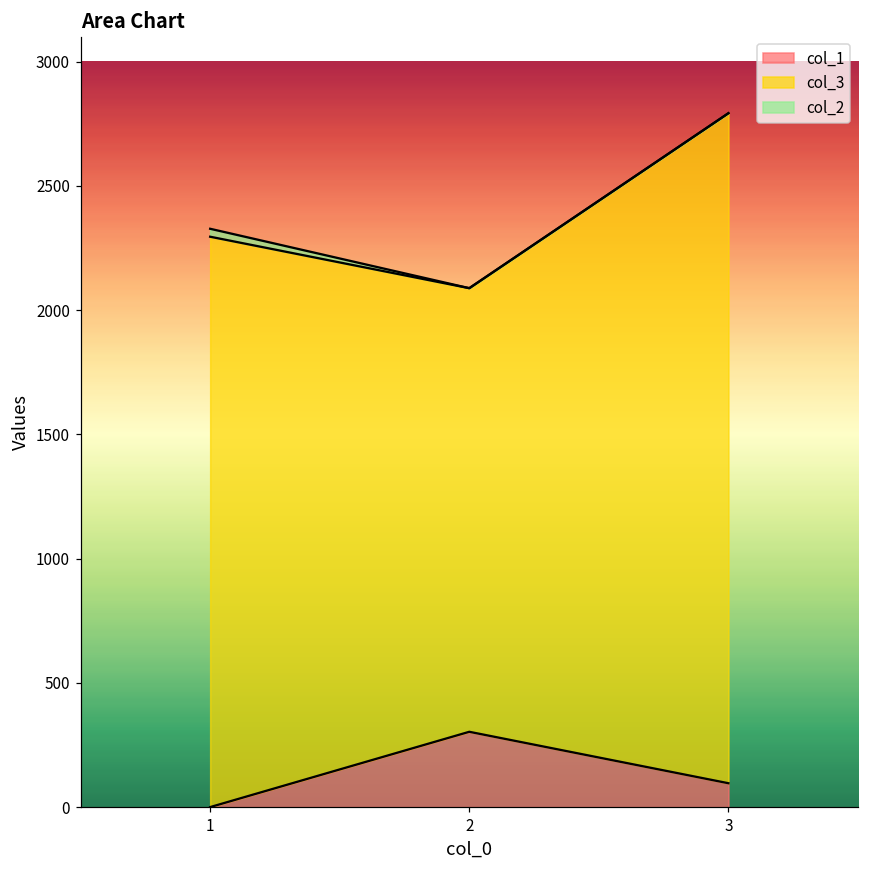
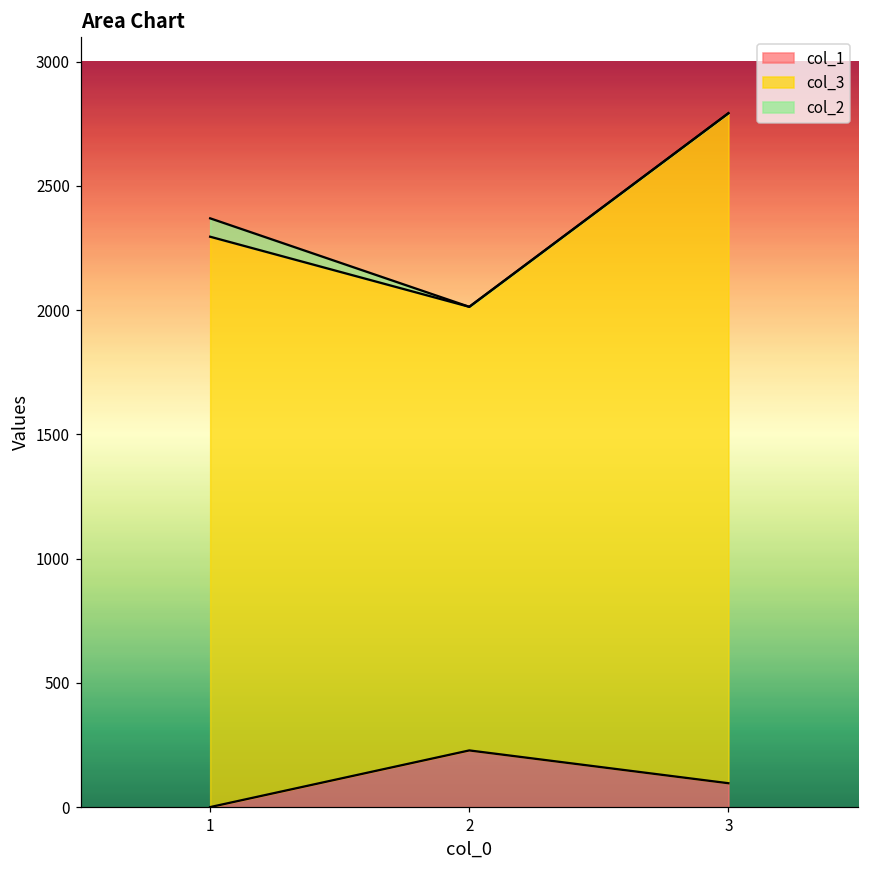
col_2, 1: 30 -> 70
col_1, 2: 300 -> 230
